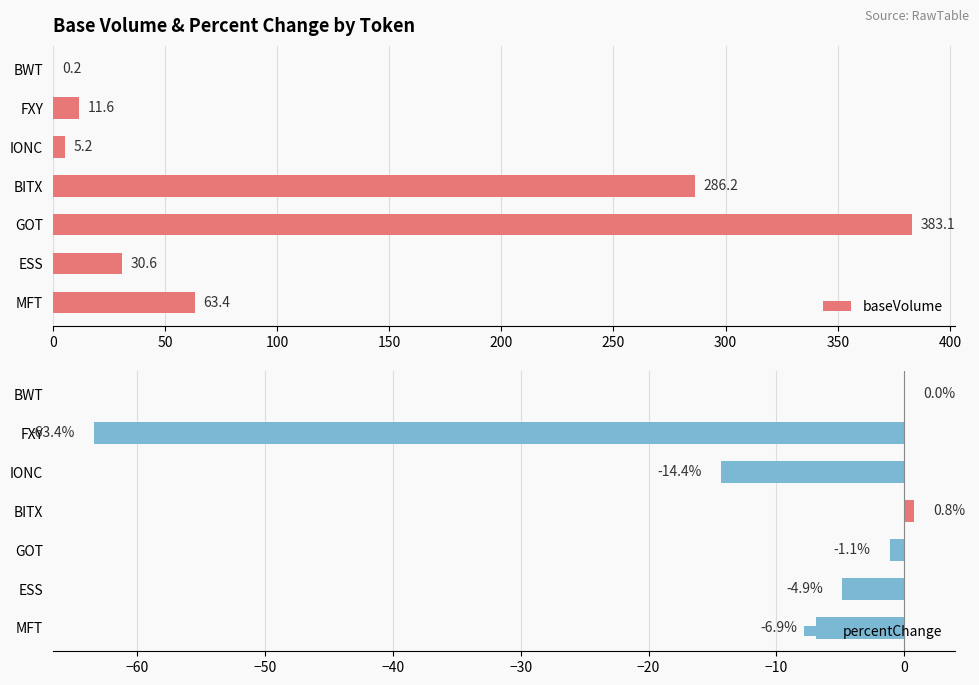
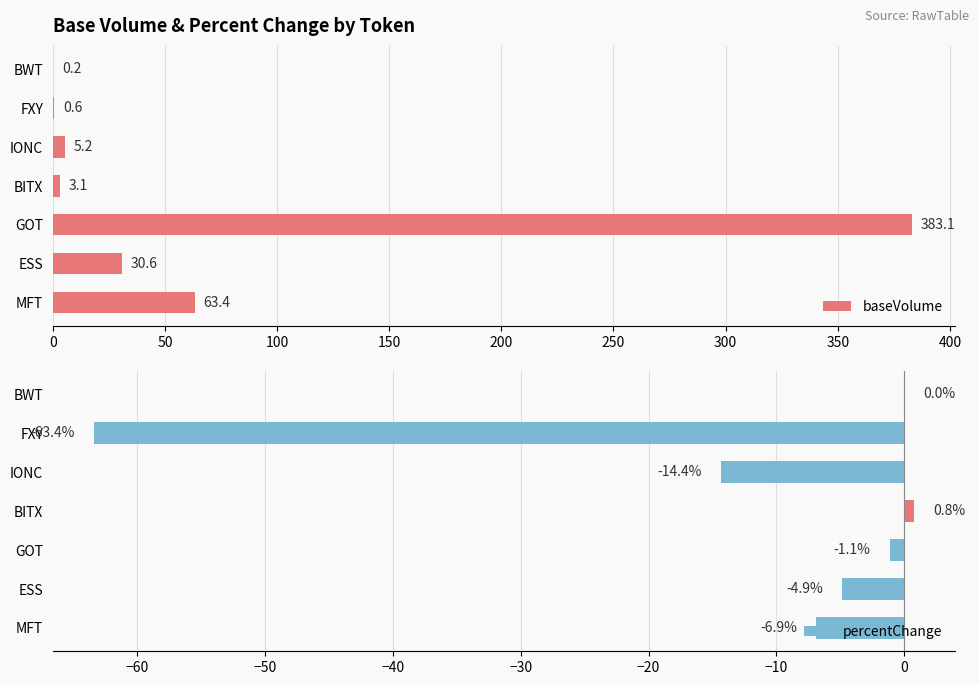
Base Volume & Percent Change by Token, FXY: 11.6 -> 0.6
Base Volume & Percent Change by Token, BITX: 286.2 -> 3.1
